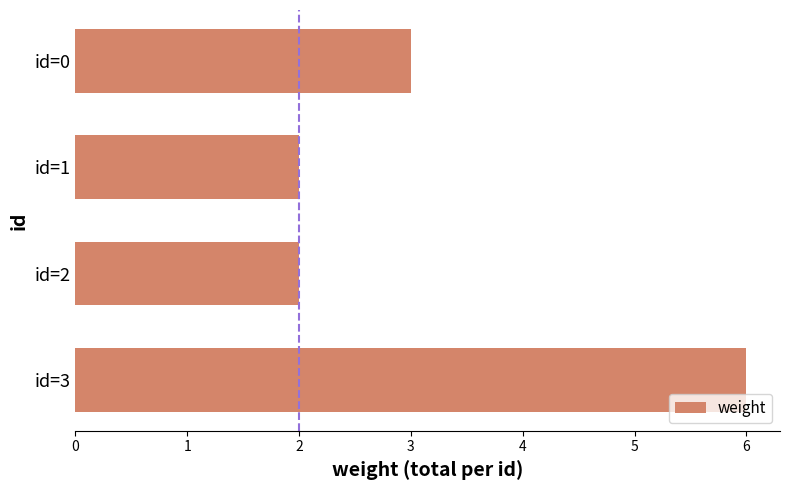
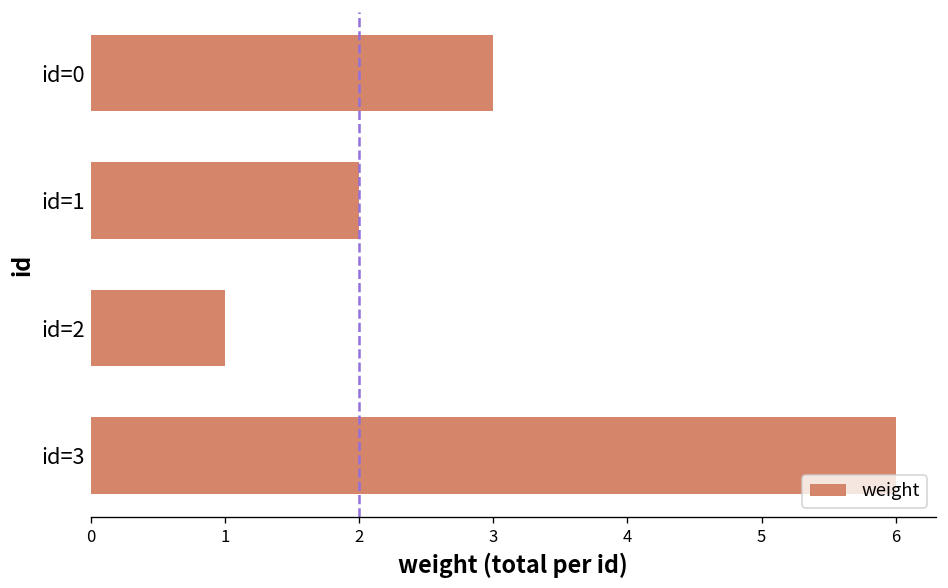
id=2: 2 -> 1
